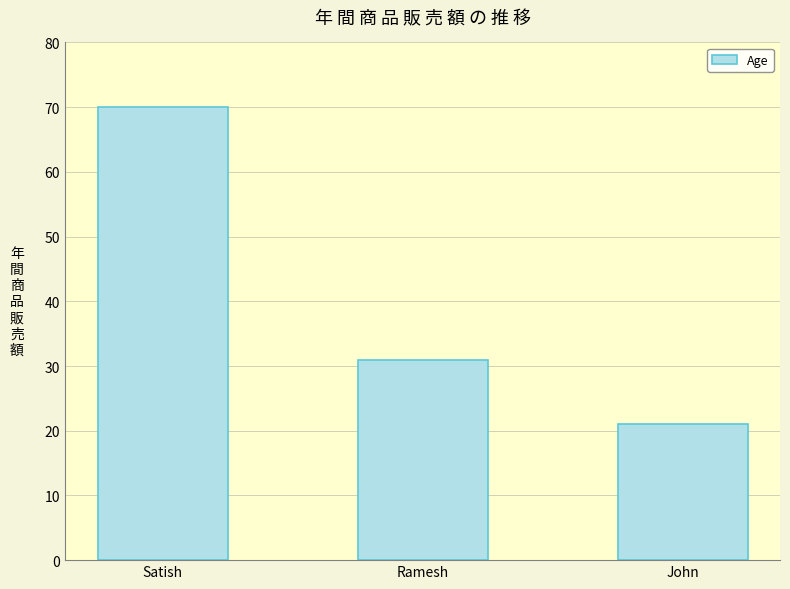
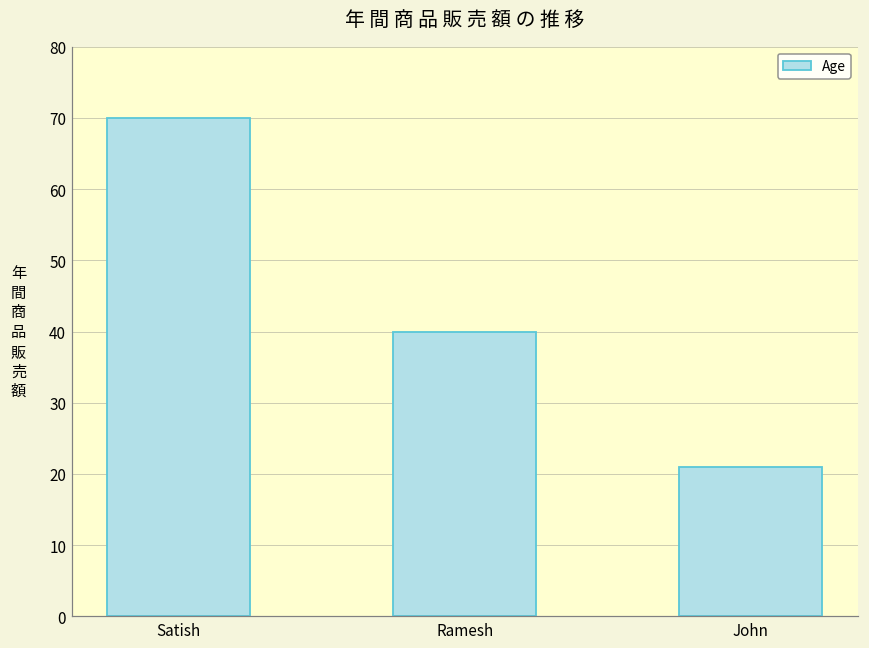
Ramesh: 31 -> 40
